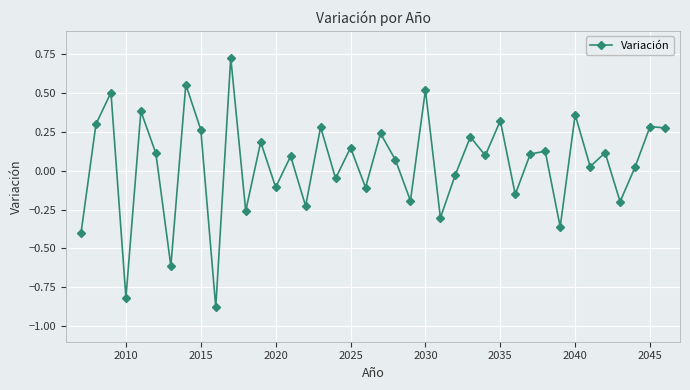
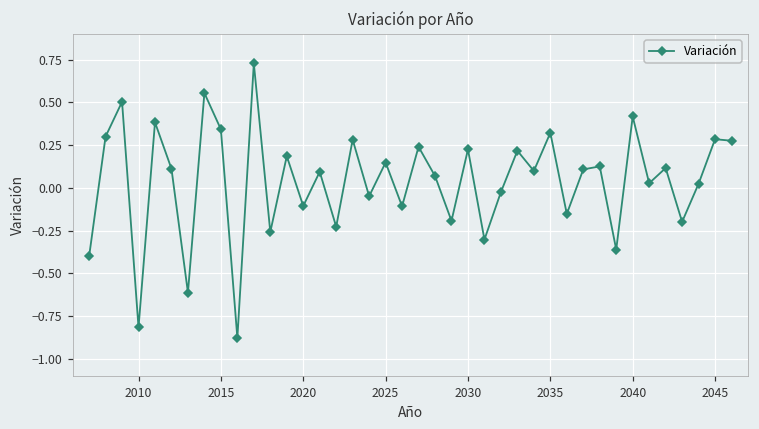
2015: 0.26 -> 0.34
2030: 0.52 -> 0.22
2040: 0.36 -> 0.42
